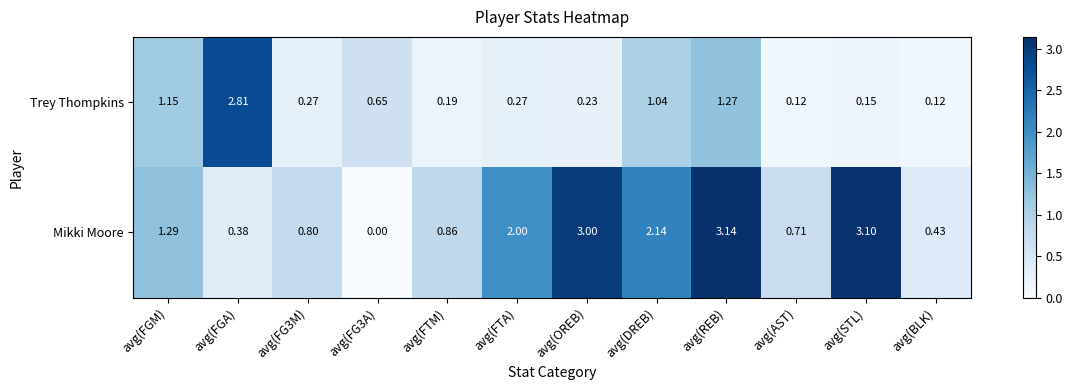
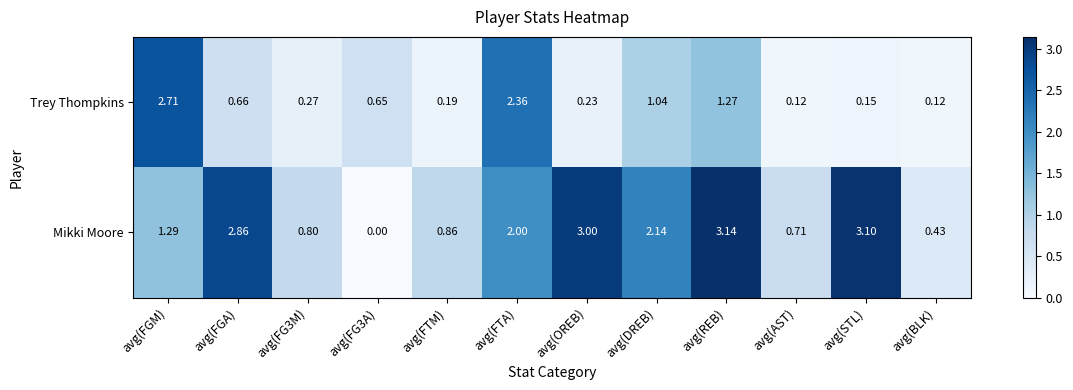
Trey Thompkins, avg(FGM): 1.15 -> 2.71
Trey Thompkins, avg(FGA): 2.81 -> 0.66
Trey Thompkins, avg(FTA): 0.27 -> 2.36
Mikki Moore, avg(FGA): 0.38 -> 2.86
